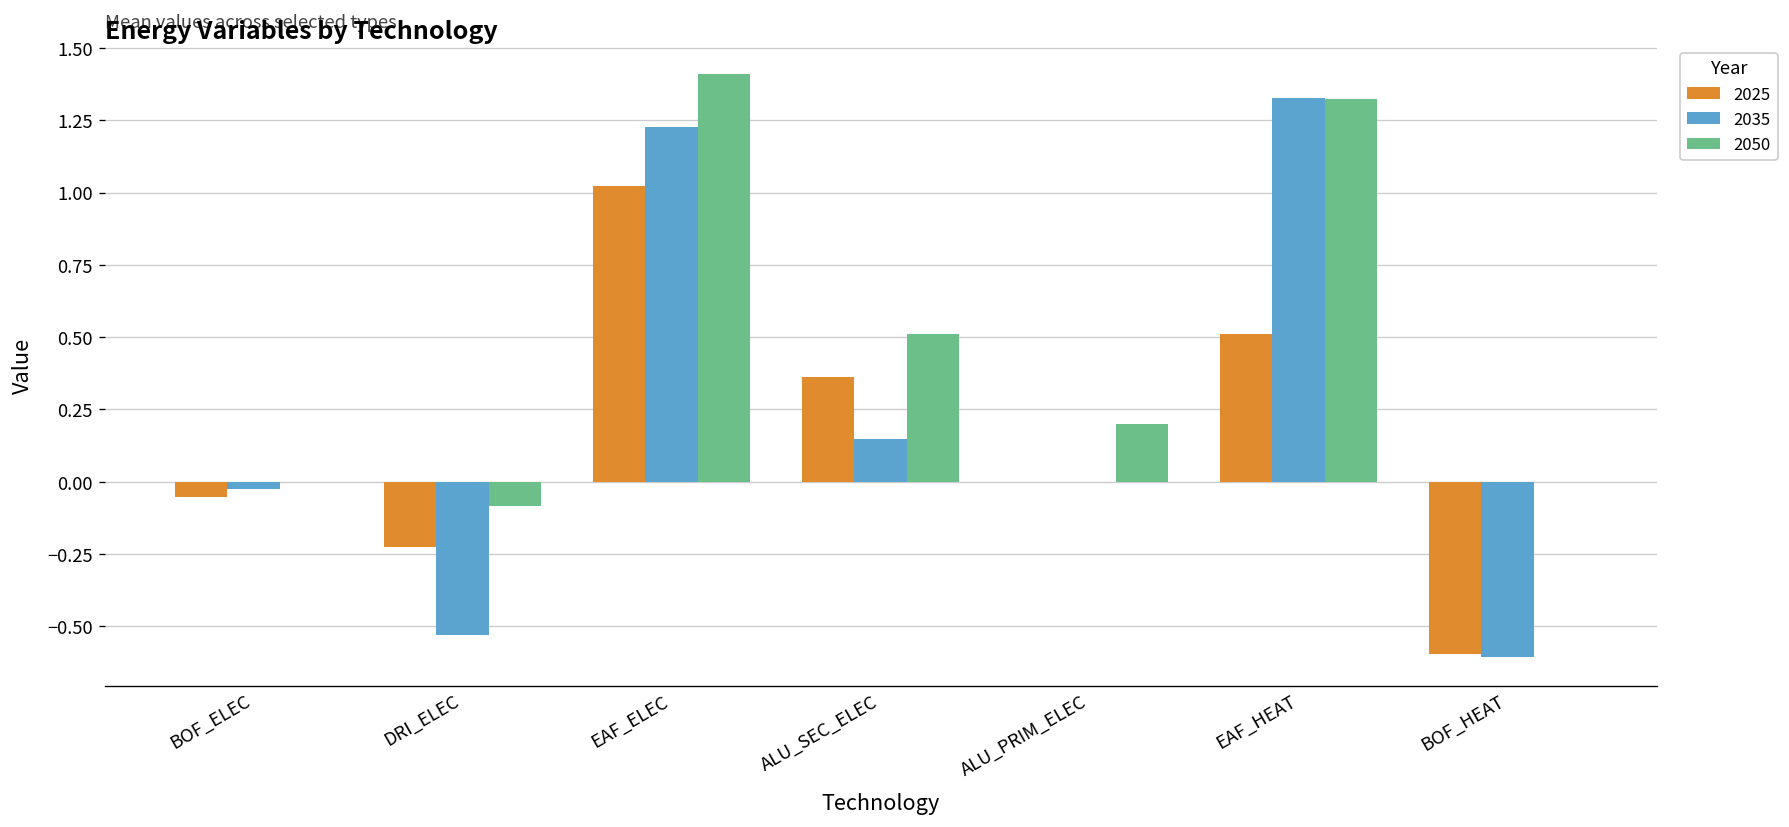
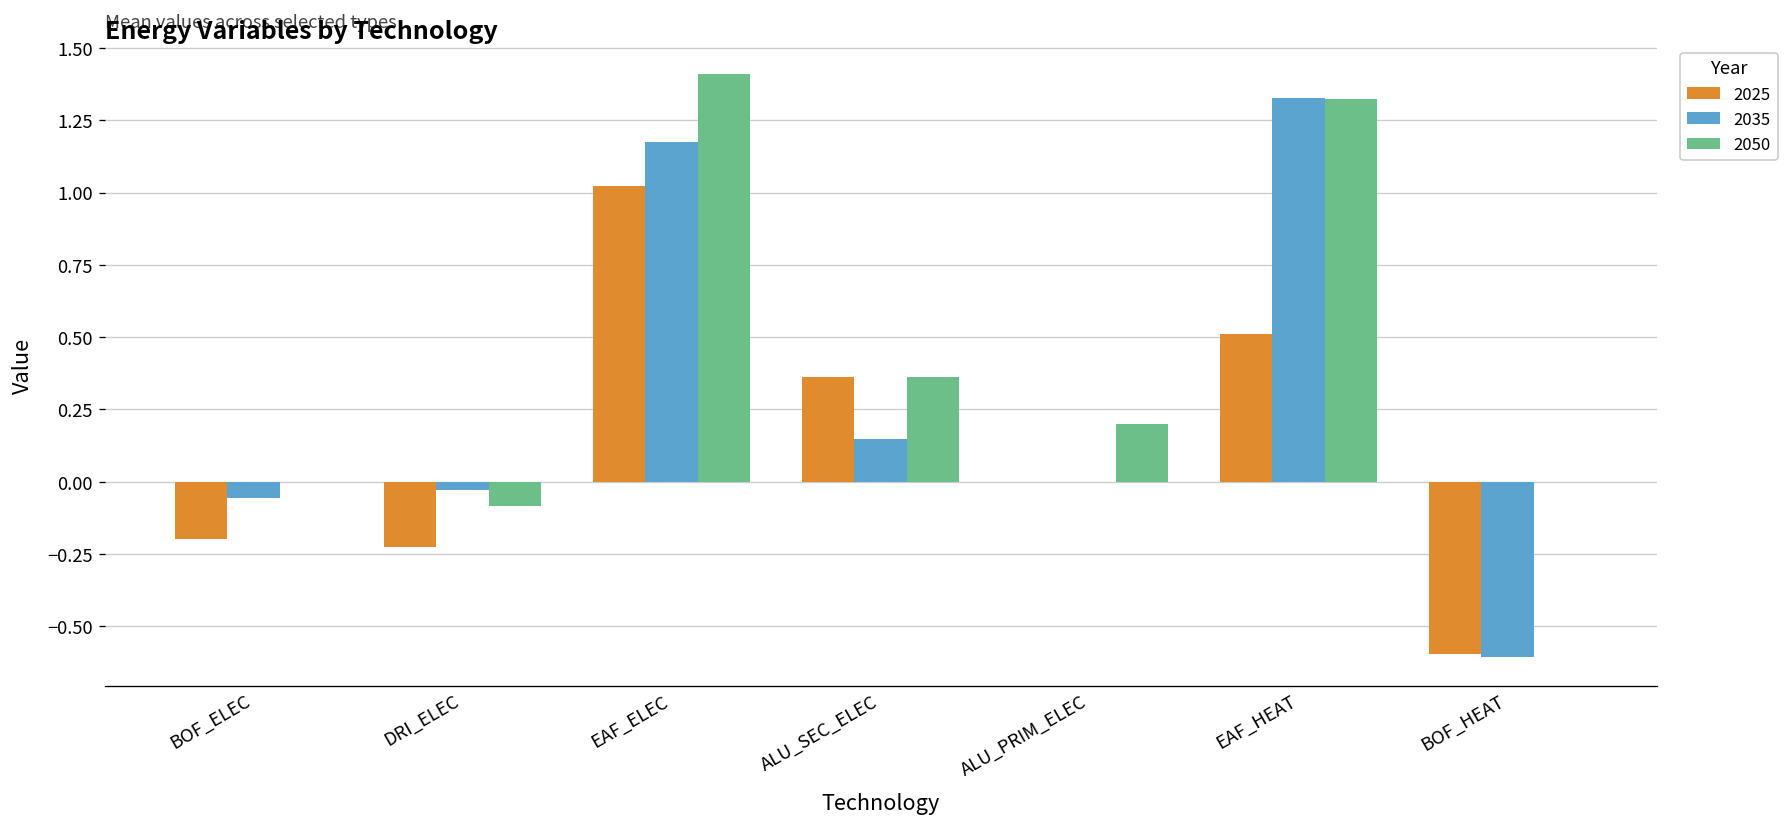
2025, BOF_ELEC: -0.05 -> -0.20
2035, BOF_ELEC: -0.02 -> -0.06
2035, DRI_ELEC: -0.53 -> -0.03
2035, EAF_ELEC: 1.23 -> 1.18
2050, ALU_SEC_ELEC: 0.51 -> 0.36
